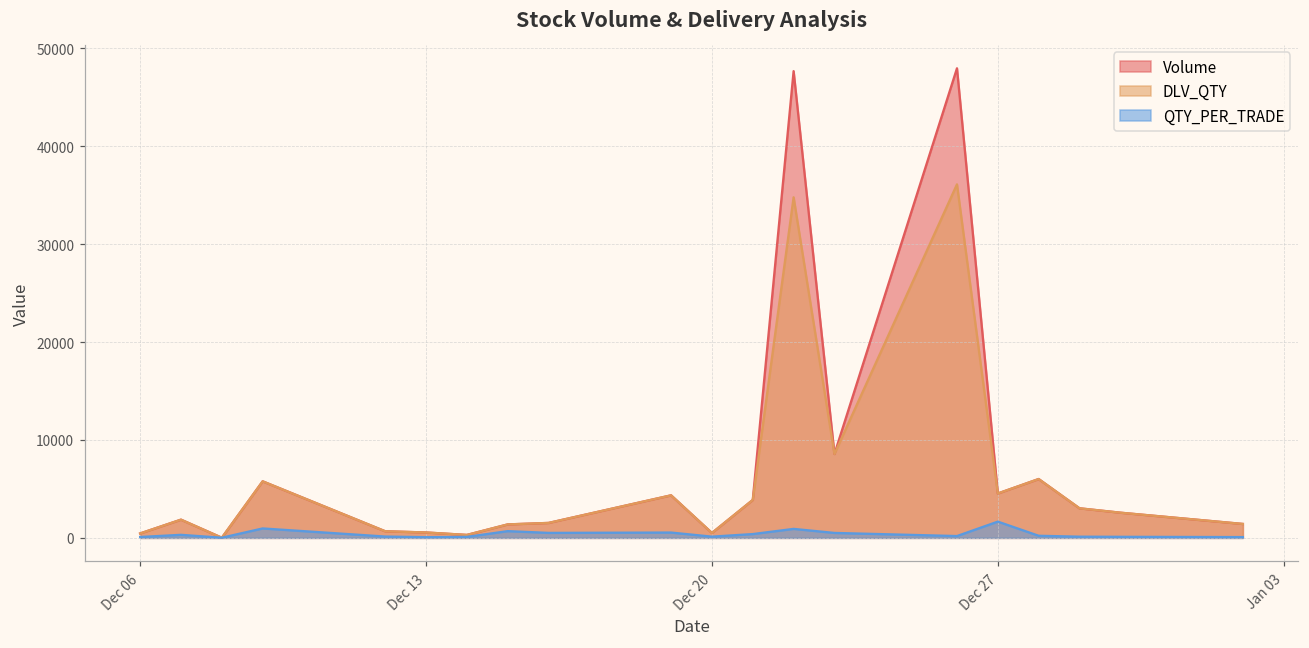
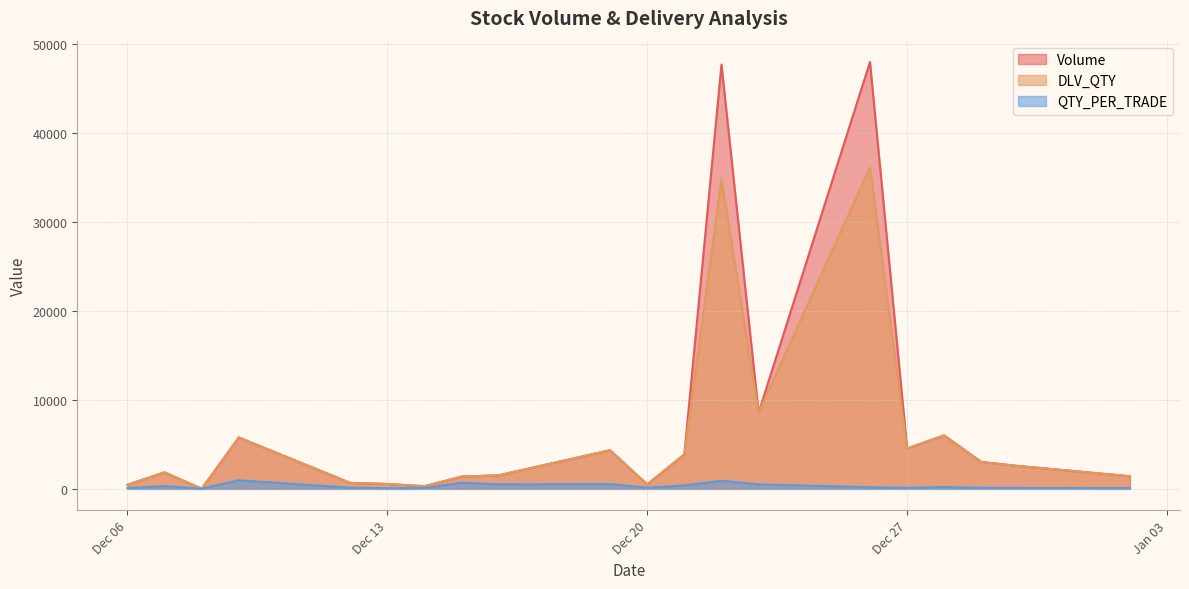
QTY_PER_TRADE, Dec 27: 2000 -> 0
